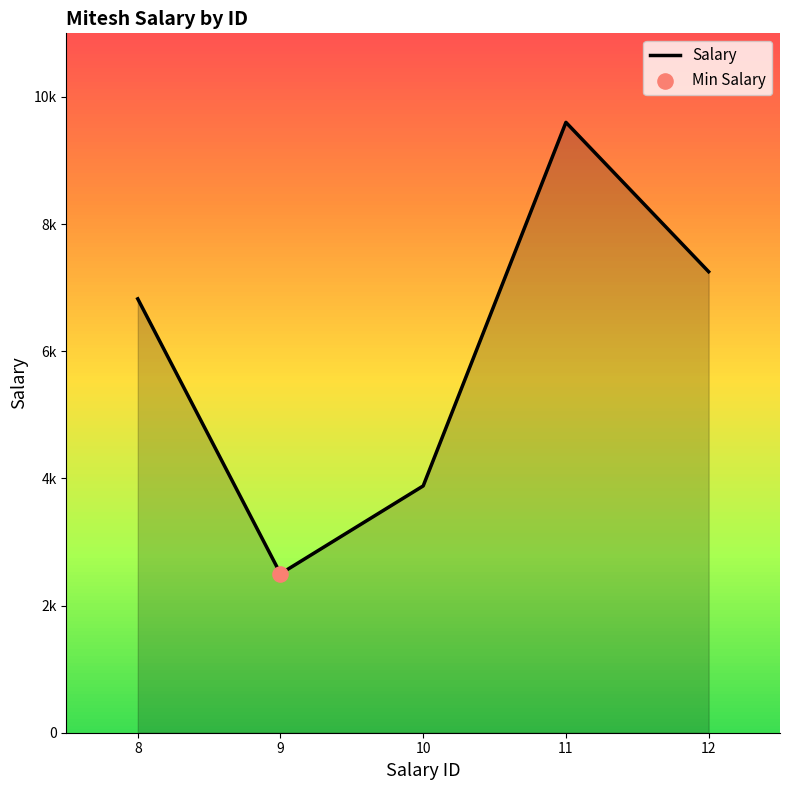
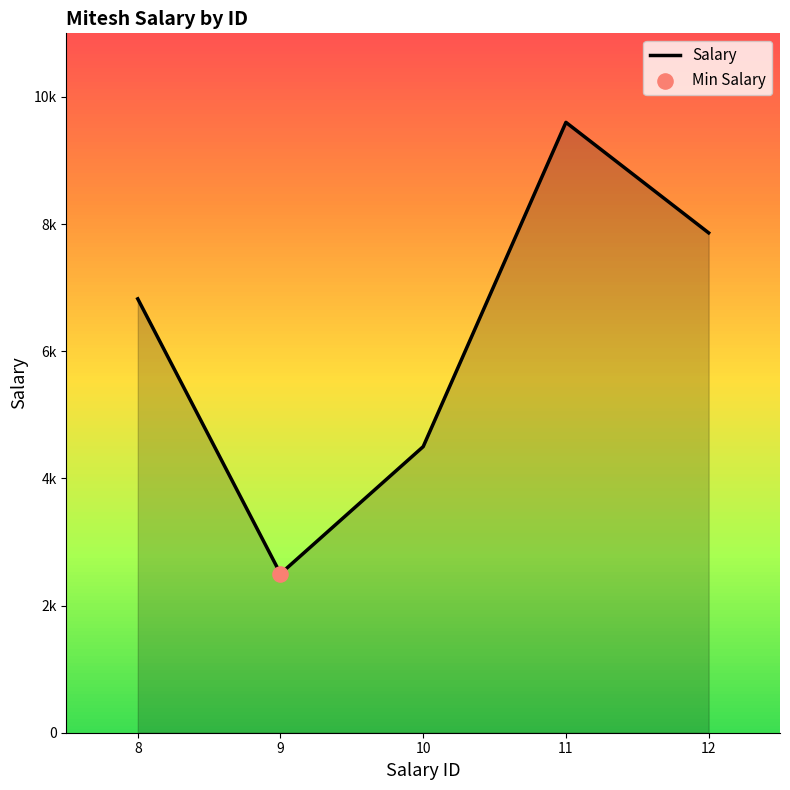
Salary, 10: 3900 -> 4500
Salary, 12: 7300 -> 7900
